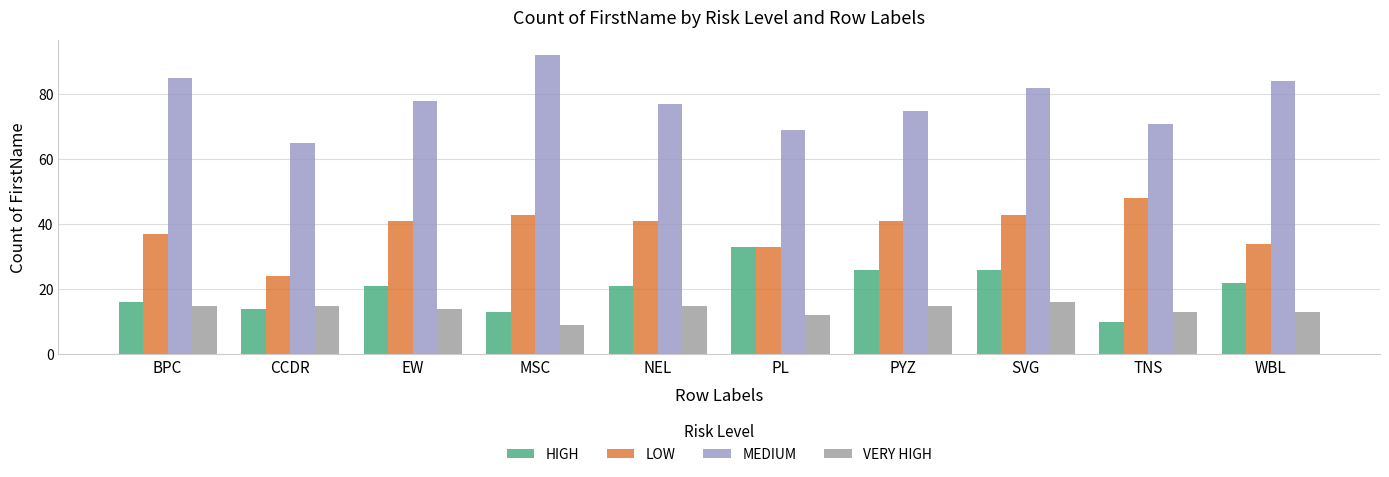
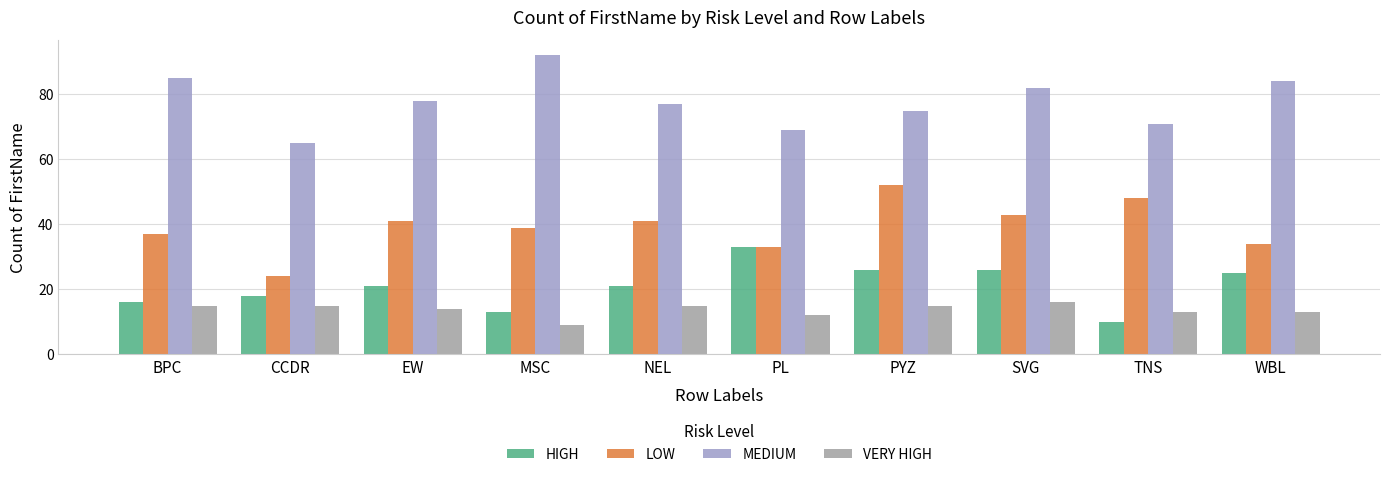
HIGH, CCDR: 14 -> 18
LOW, MSC: 43 -> 39
LOW, PYZ: 41 -> 52
HIGH, WBL: 22 -> 25
